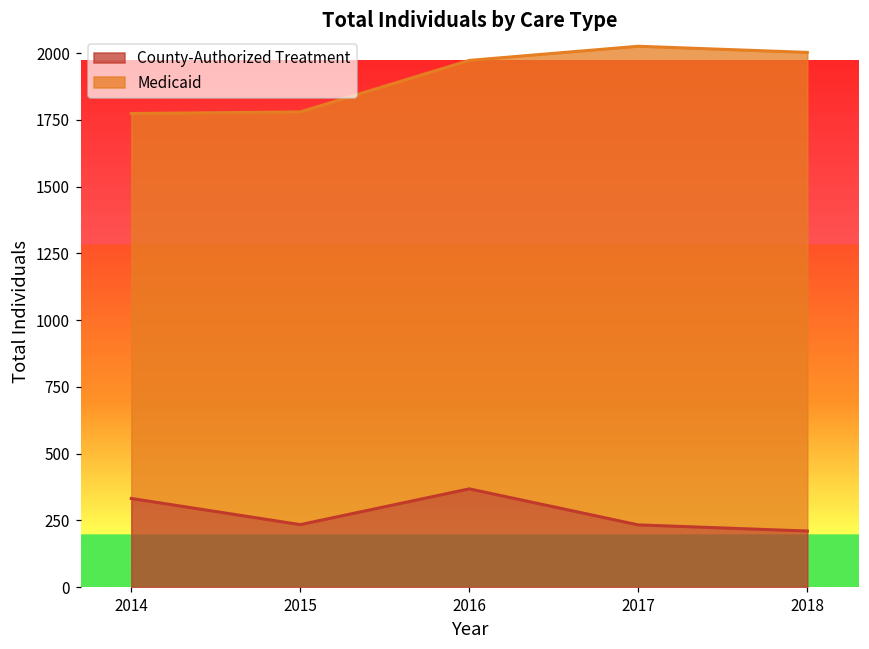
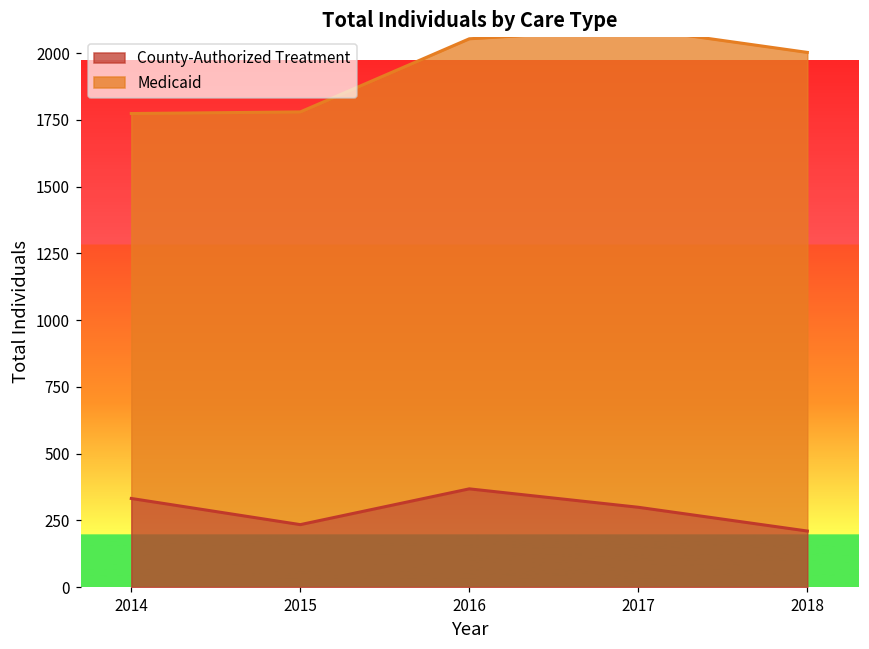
Medicaid, 2016: 1610 -> 1690
County-Authorized Treatment, 2017: 230 -> 300
